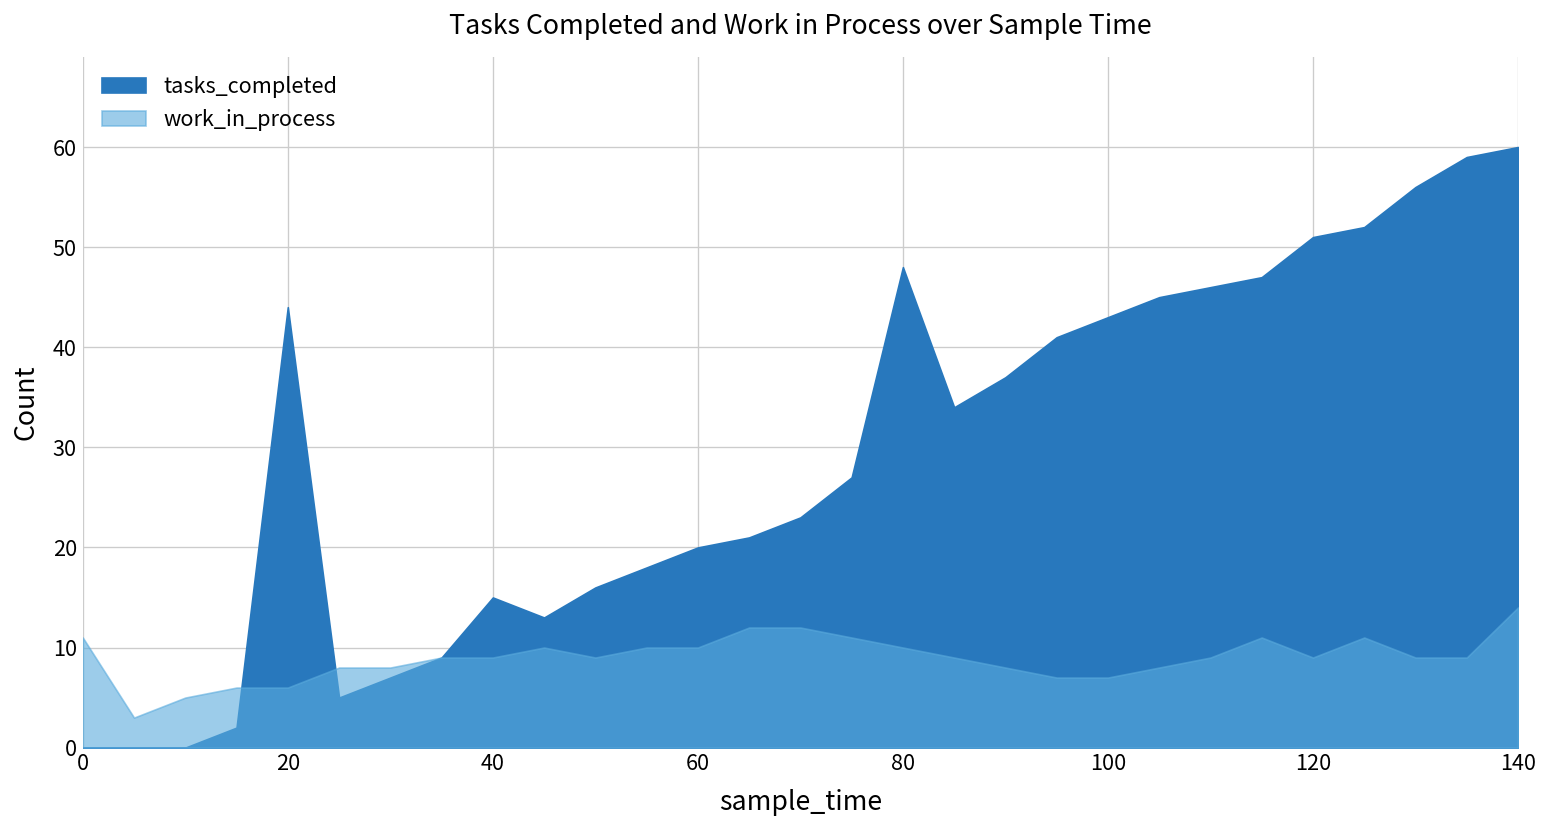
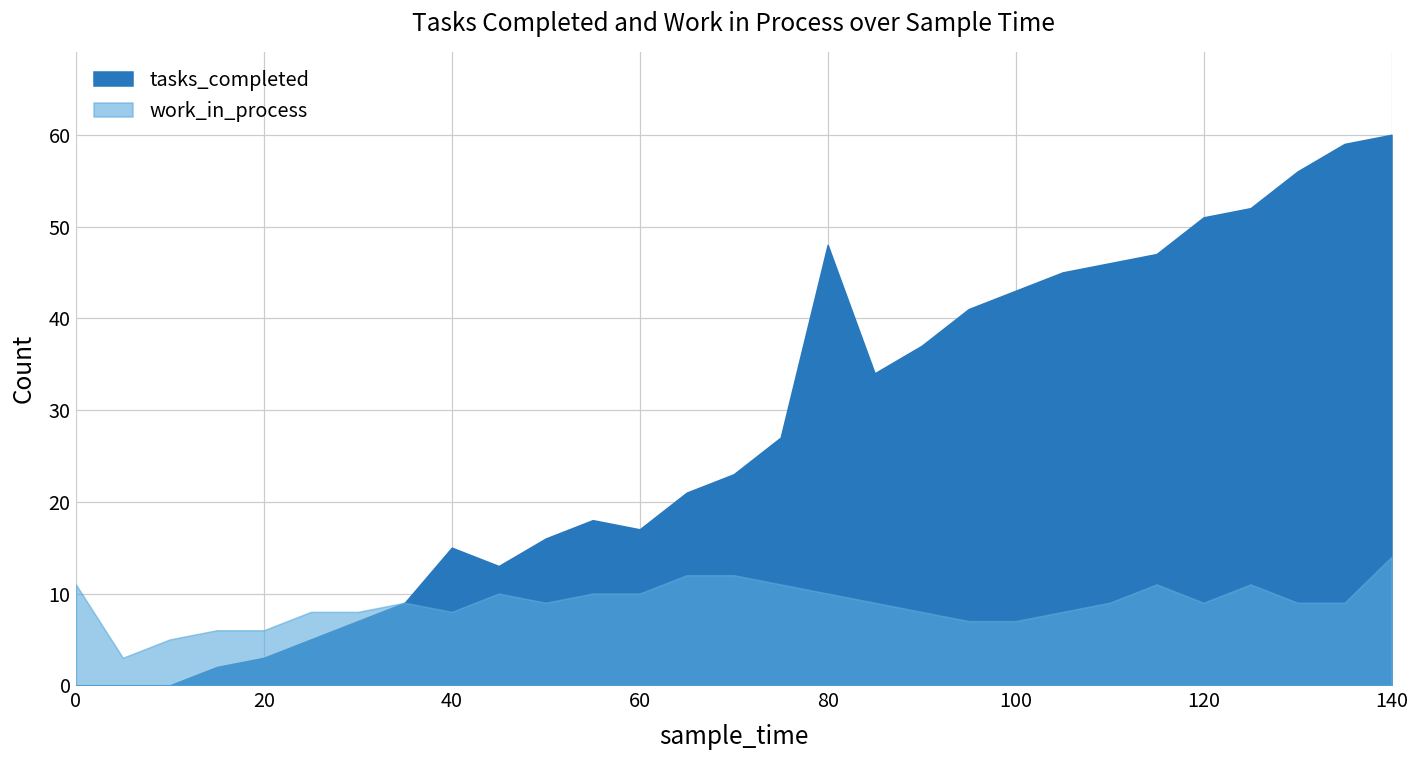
tasks_completed, 20: 44 -> 3
work_in_process, 40: 9 -> 8
tasks_completed, 60: 20 -> 17
